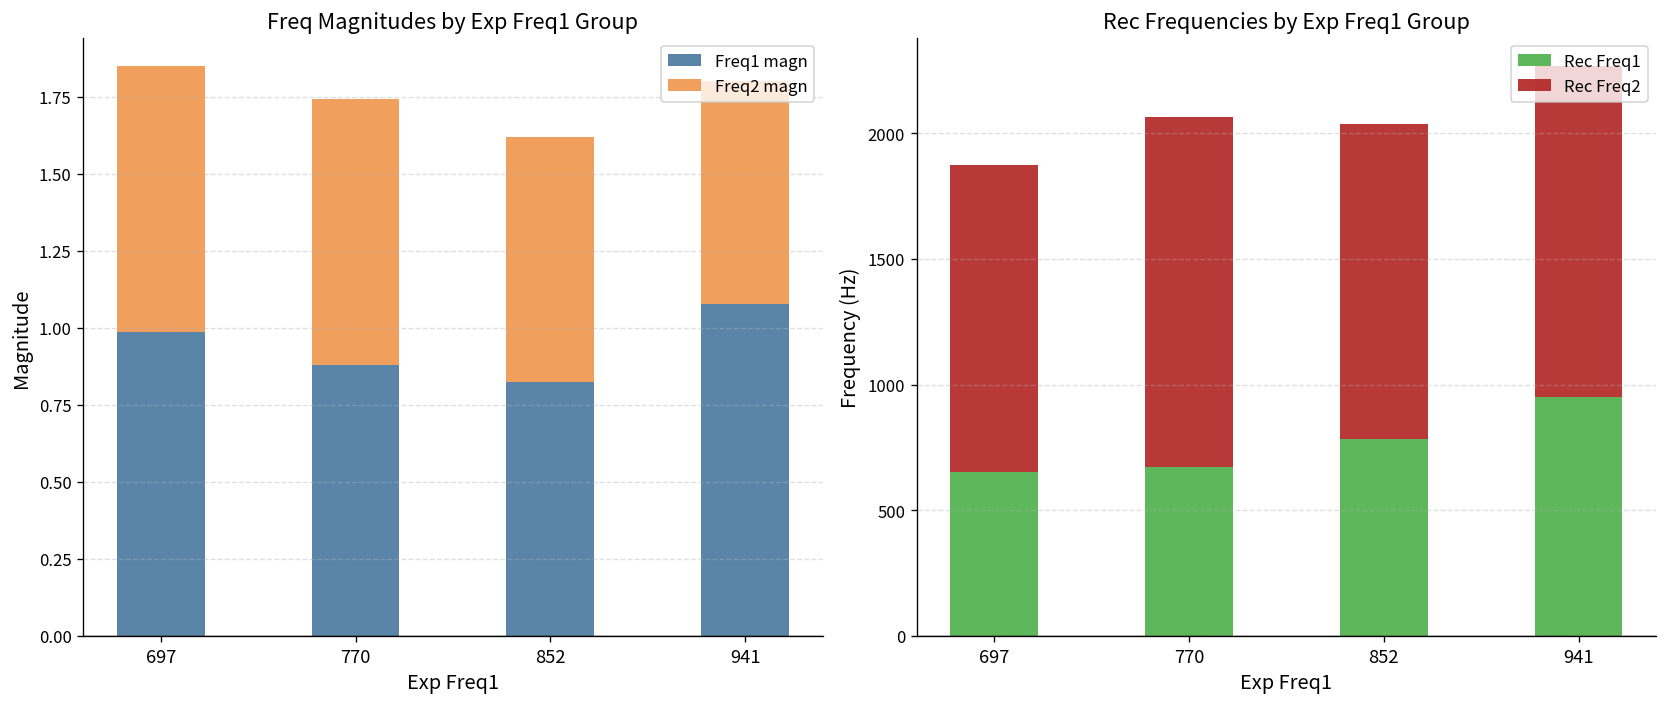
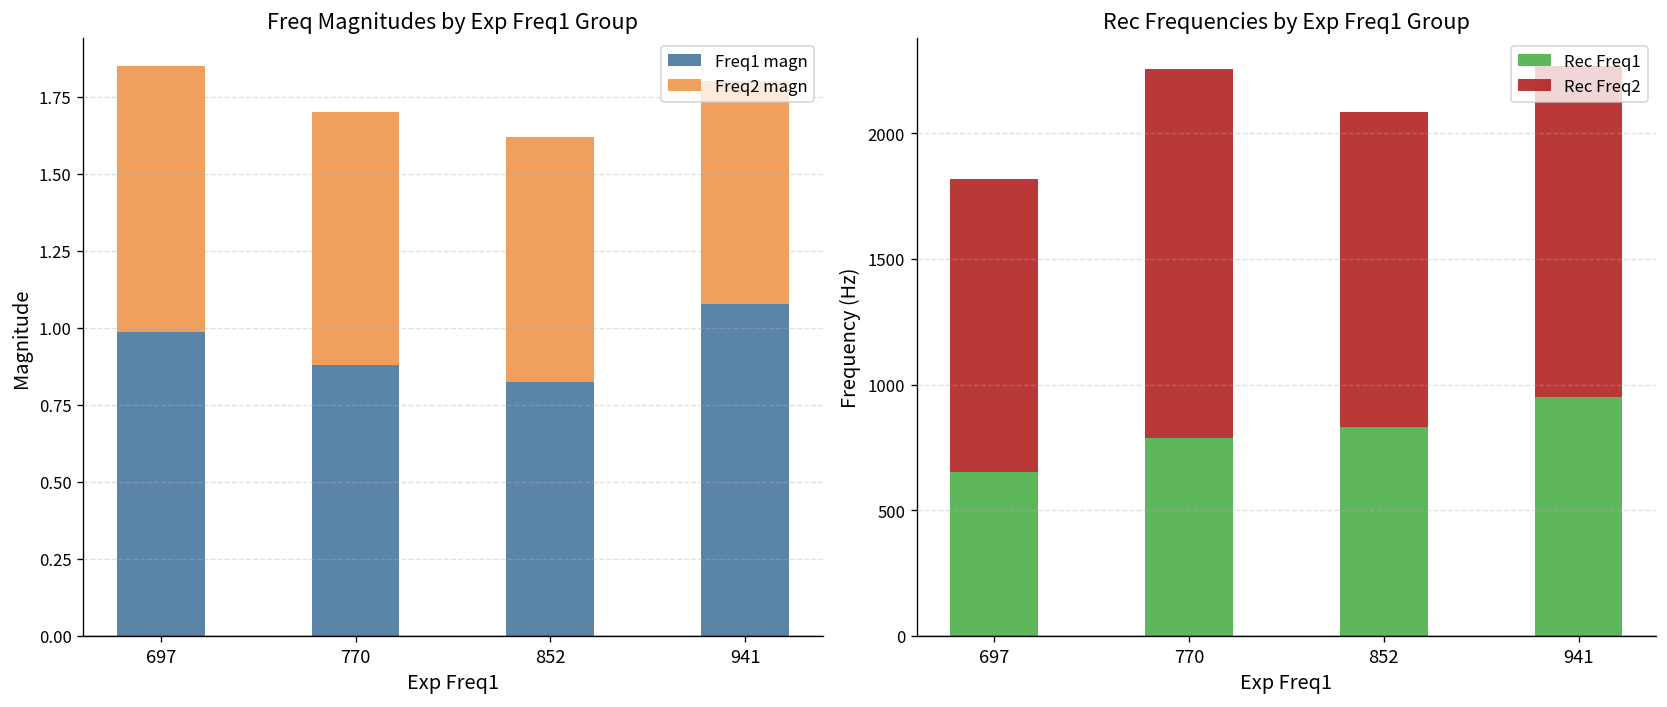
Freq Magnitudes by Exp Freq1 Group, Freq2 magn, 770: 0.86 -> 0.82
Rec Frequencies by Exp Freq1 Group, Rec Freq2, 697: 1220 -> 1170
Rec Frequencies by Exp Freq1 Group, Rec Freq1, 770: 670 -> 790
Rec Frequencies by Exp Freq1 Group, Rec Freq2, 770: 1390 -> 1470
Rec Frequencies by Exp Freq1 Group, Rec Freq1, 852: 780 -> 830
